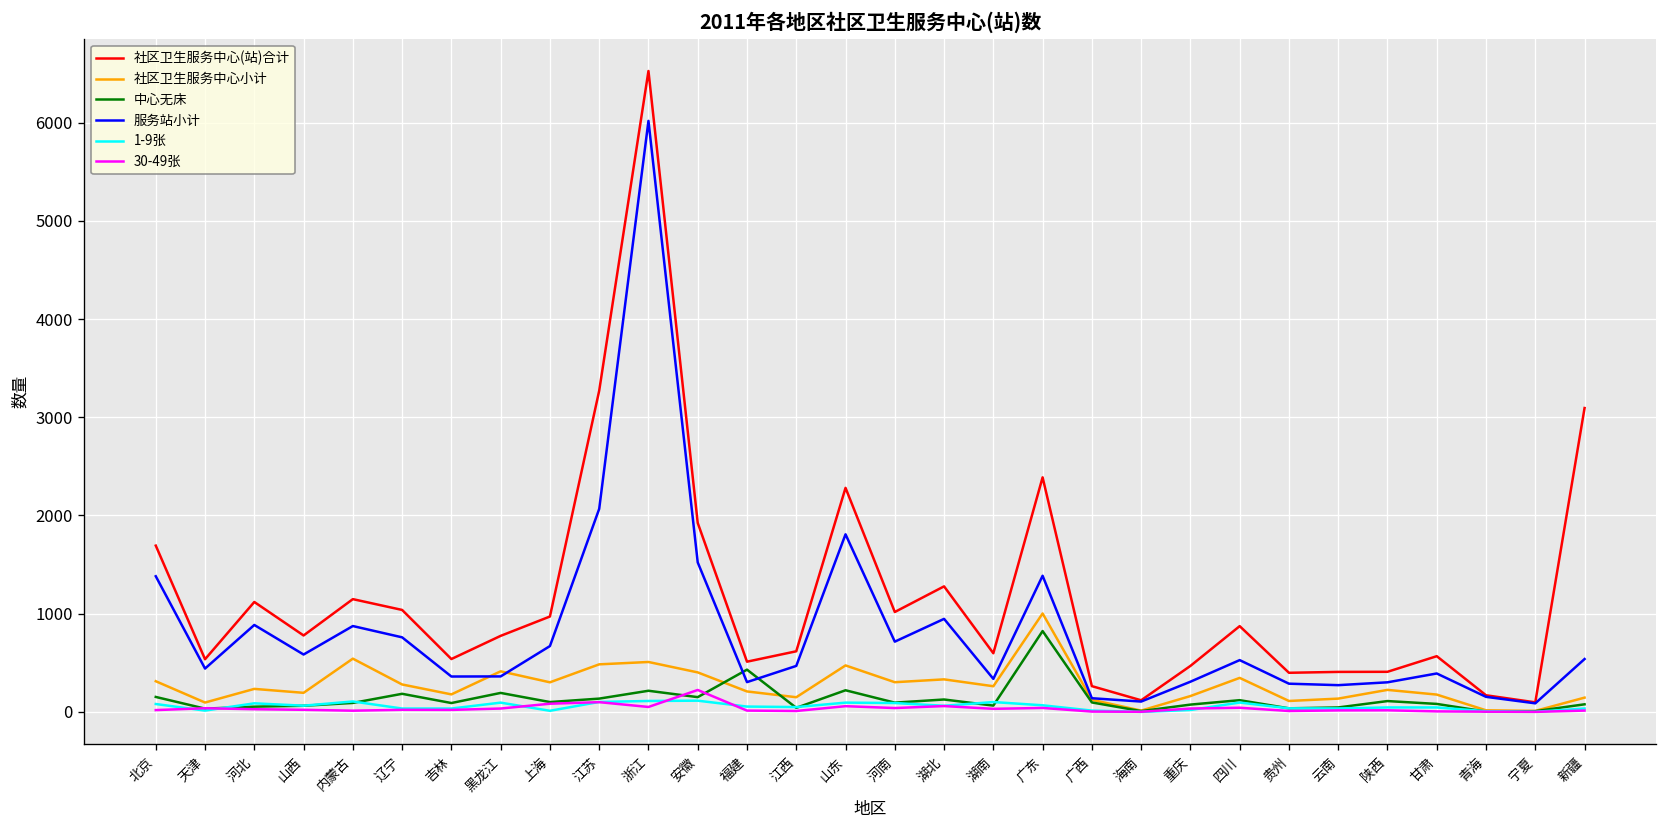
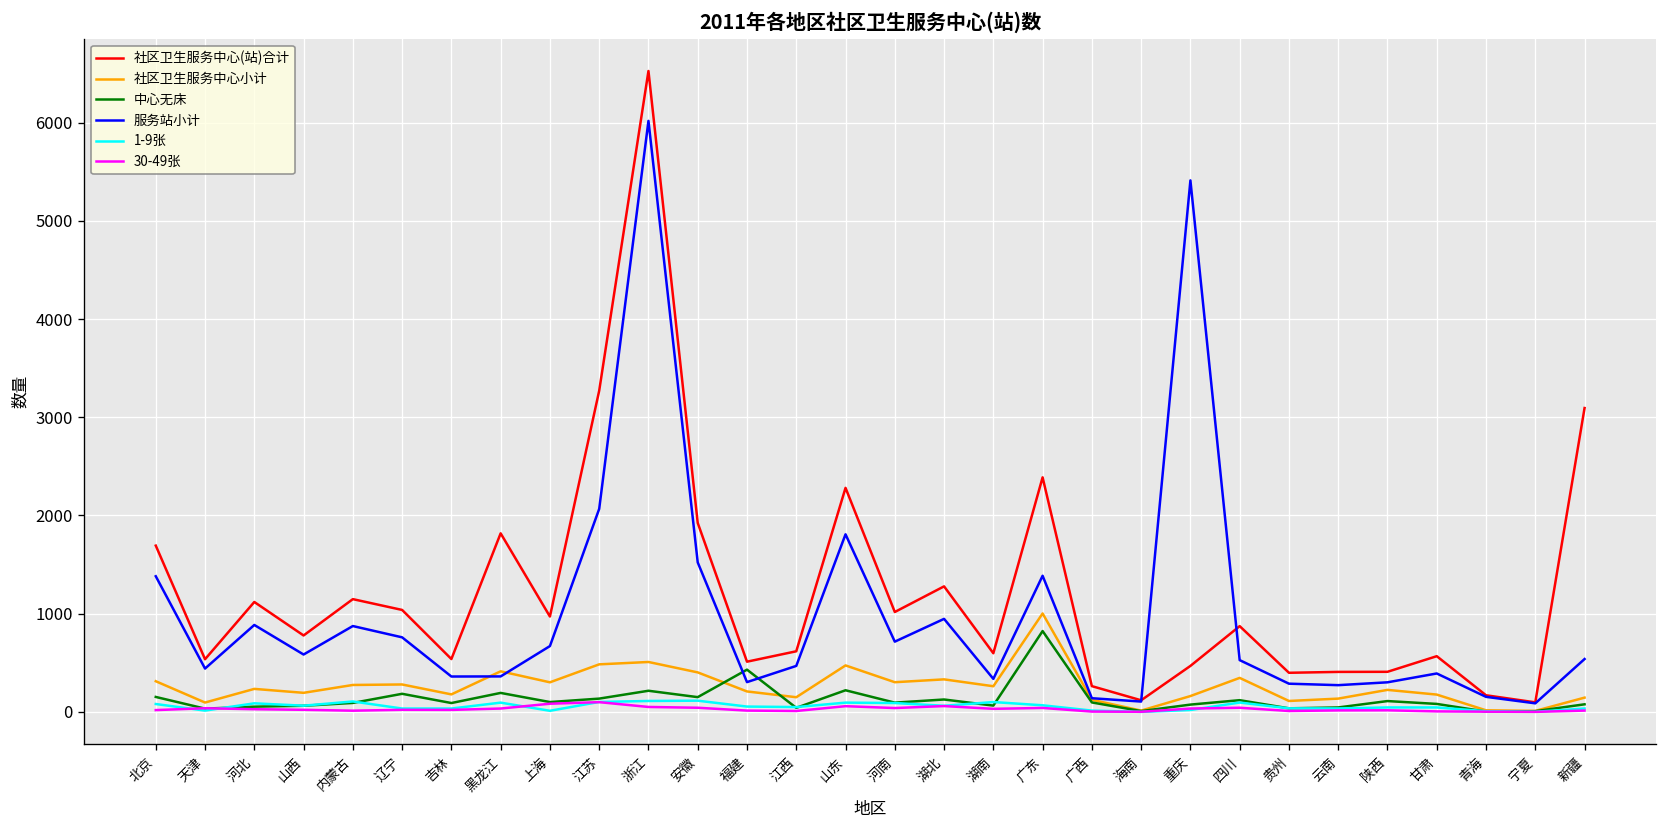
社区卫生服务中心小计, 内蒙古: 500 -> 300
社区卫生服务中心(站)合计, 黑龙江: 800 -> 1800
30-49张, 安徽: 200 -> 0
服务站小计, 重庆: 300 -> 5400
